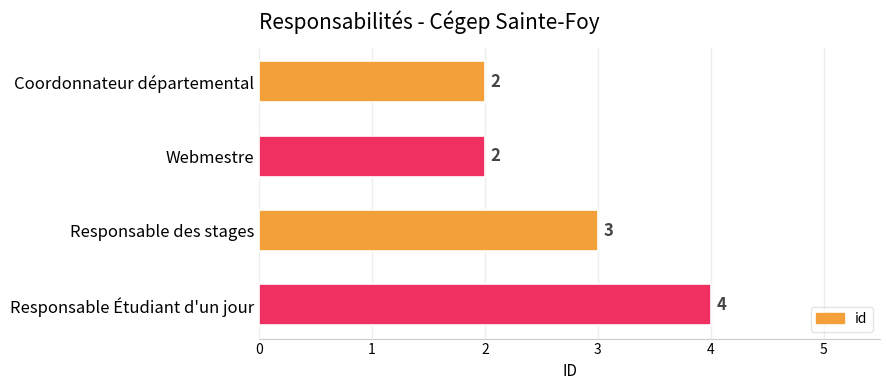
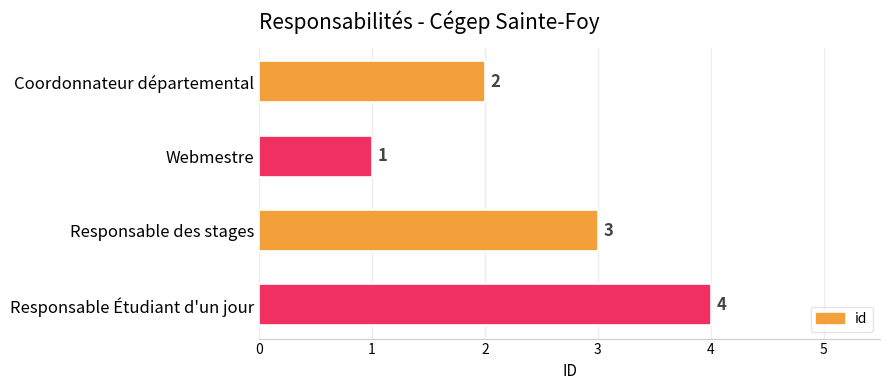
Webmestre: 2 -> 1
